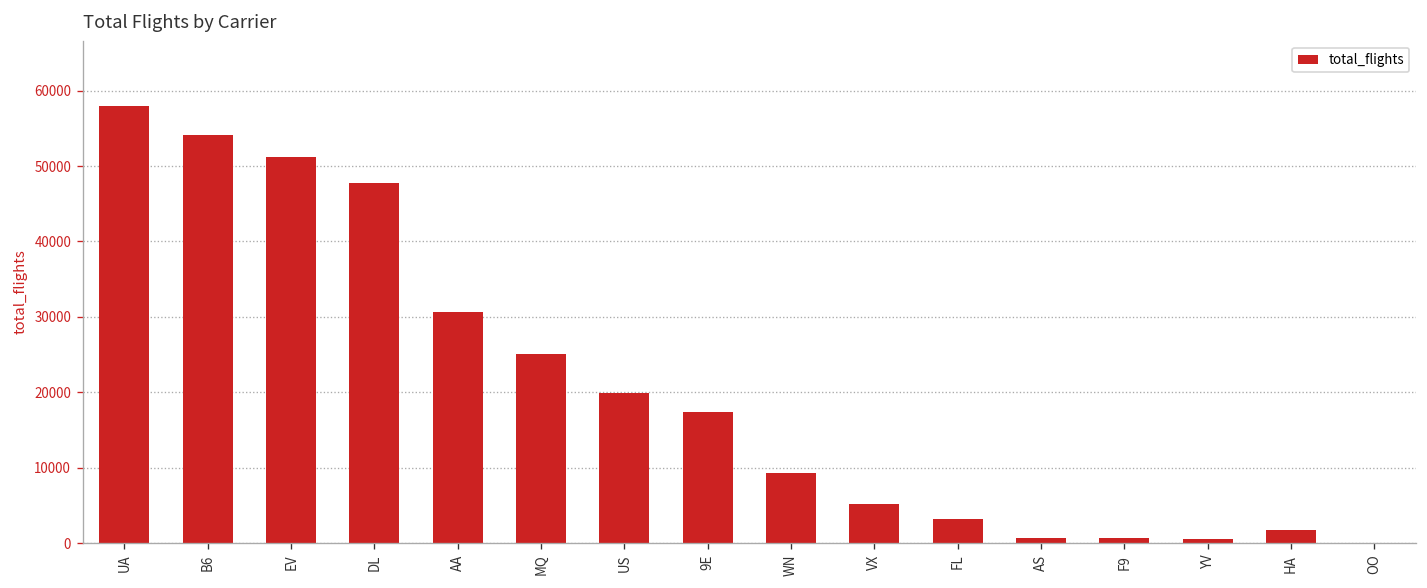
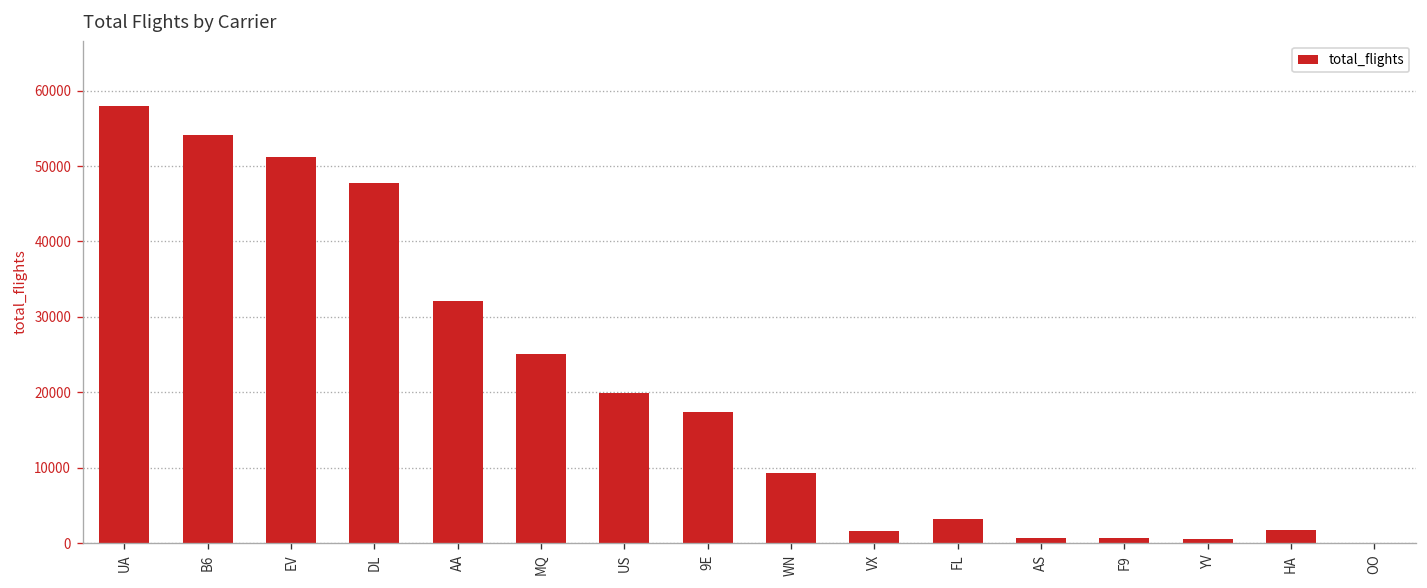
AA: 31000 -> 32000
VX: 5000 -> 2000
